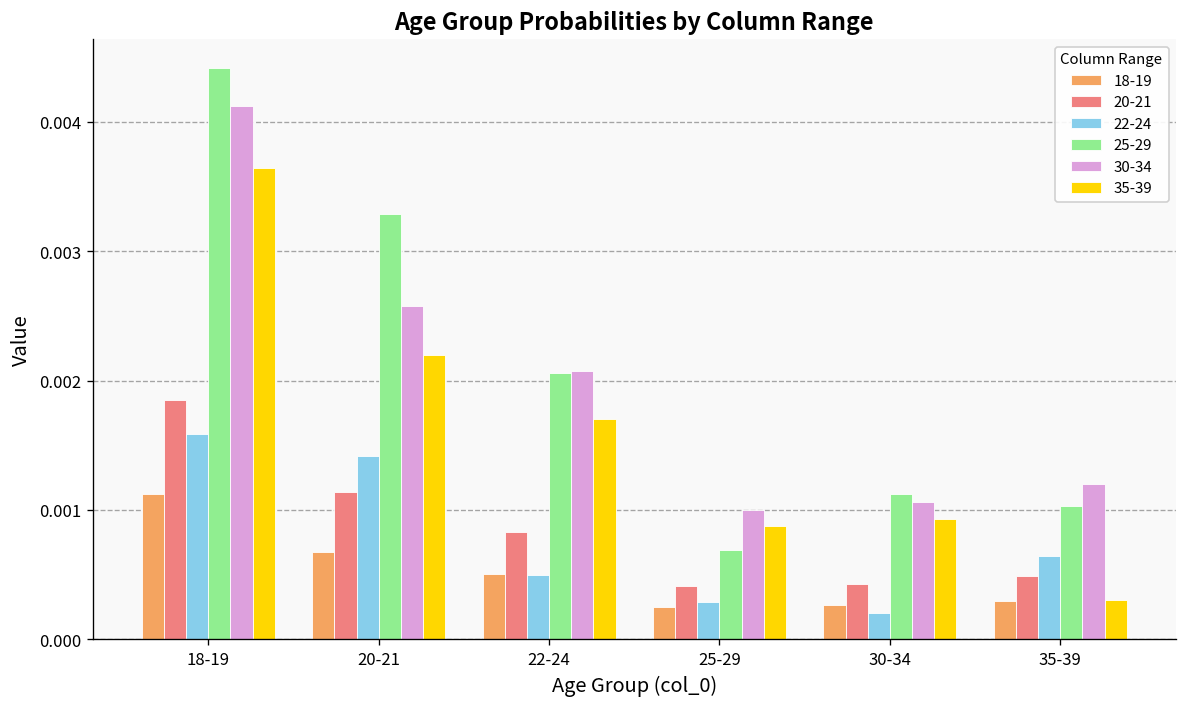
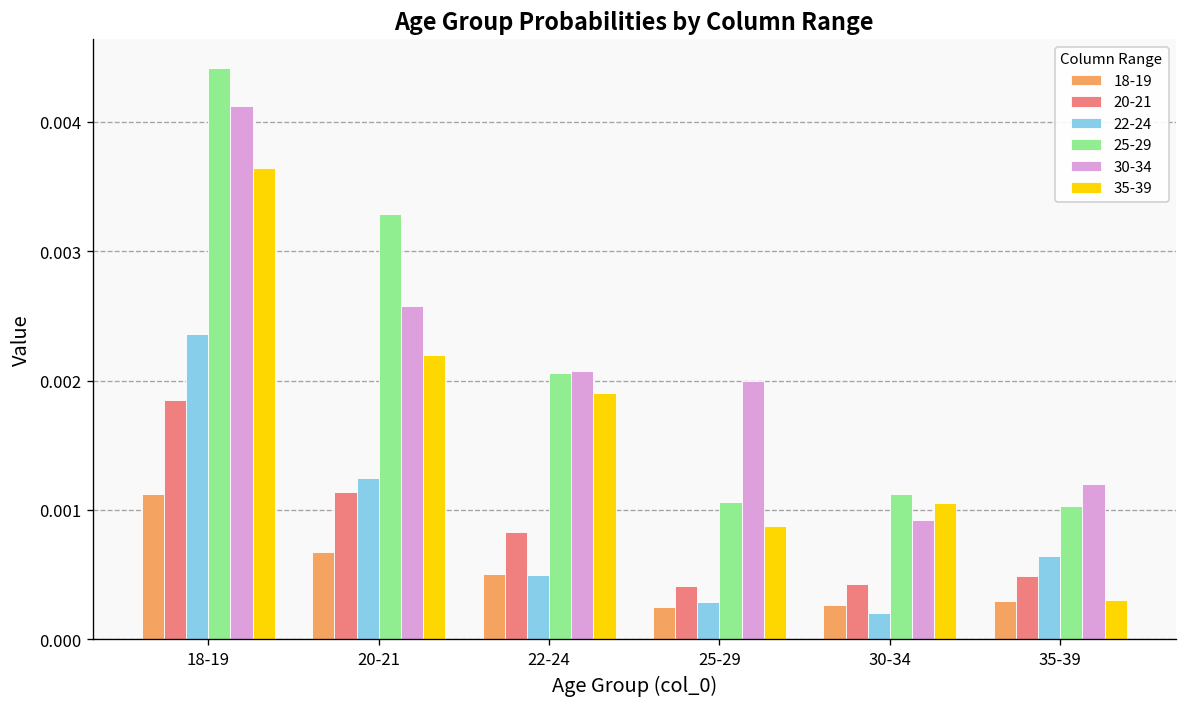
22-24, 18-19: 0.00159 -> 0.00236
22-24, 20-21: 0.00142 -> 0.00125
35-39, 22-24: 0.0017 -> 0.0019
25-29, 25-29: 0.00069 -> 0.00106
30-34, 25-29: 0.001 -> 0.002
30-34, 30-34: 0.00106 -> 0.00092
35-39, 30-34: 0.00093 -> 0.00105
